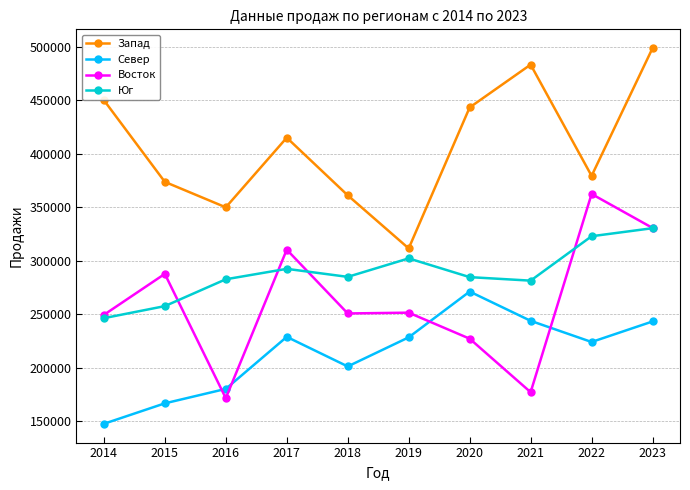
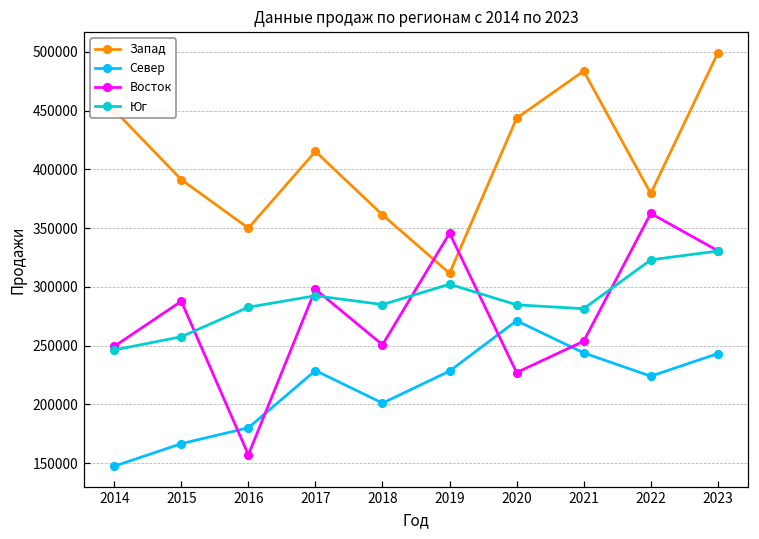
Запад, 2015: 374000 -> 391000
Восток, 2016: 171000 -> 157000
Восток, 2017: 310000 -> 298000
Восток, 2019: 251000 -> 346000
Восток, 2021: 177000 -> 254000
